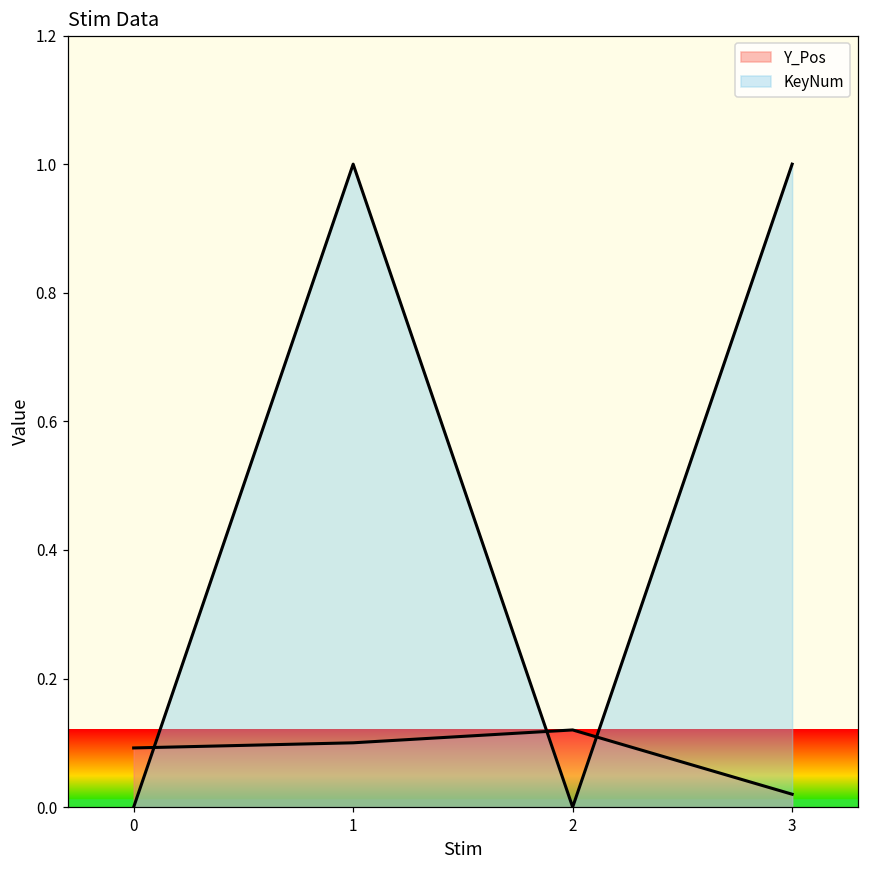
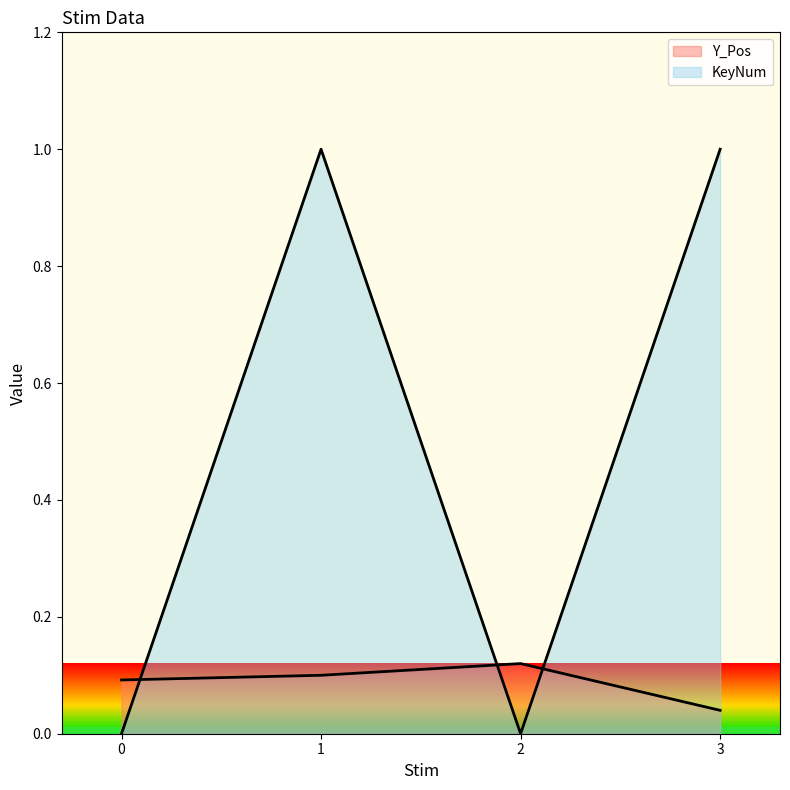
Y_Pos, 3: 0.02 -> 0.04
